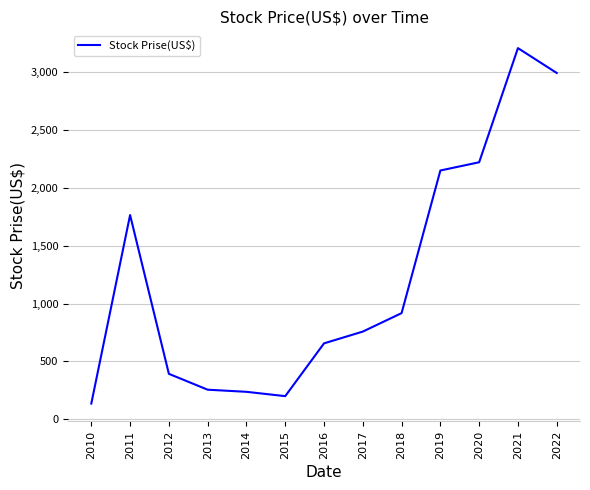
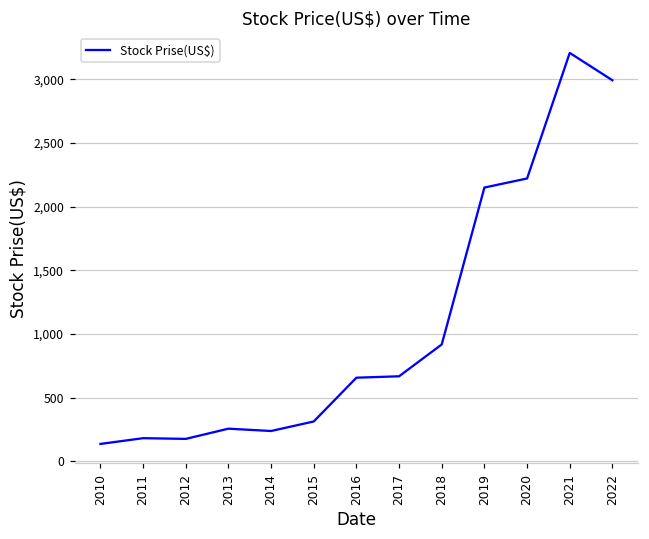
2011: 1,760 -> 180
2012: 390 -> 180
2015: 200 -> 310
2017: 760 -> 670
